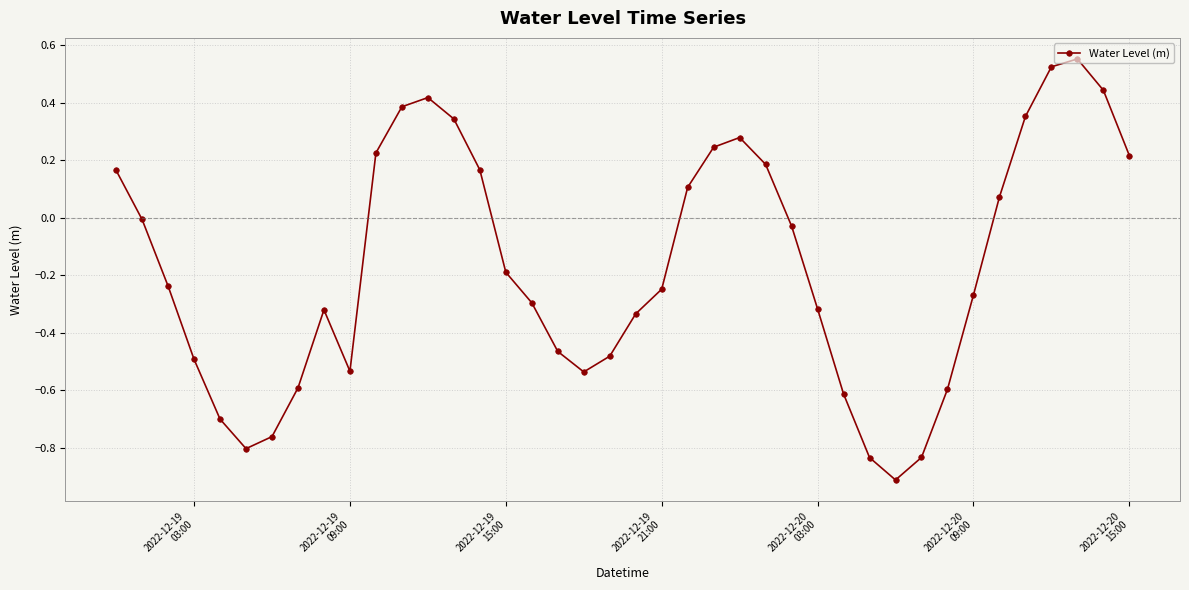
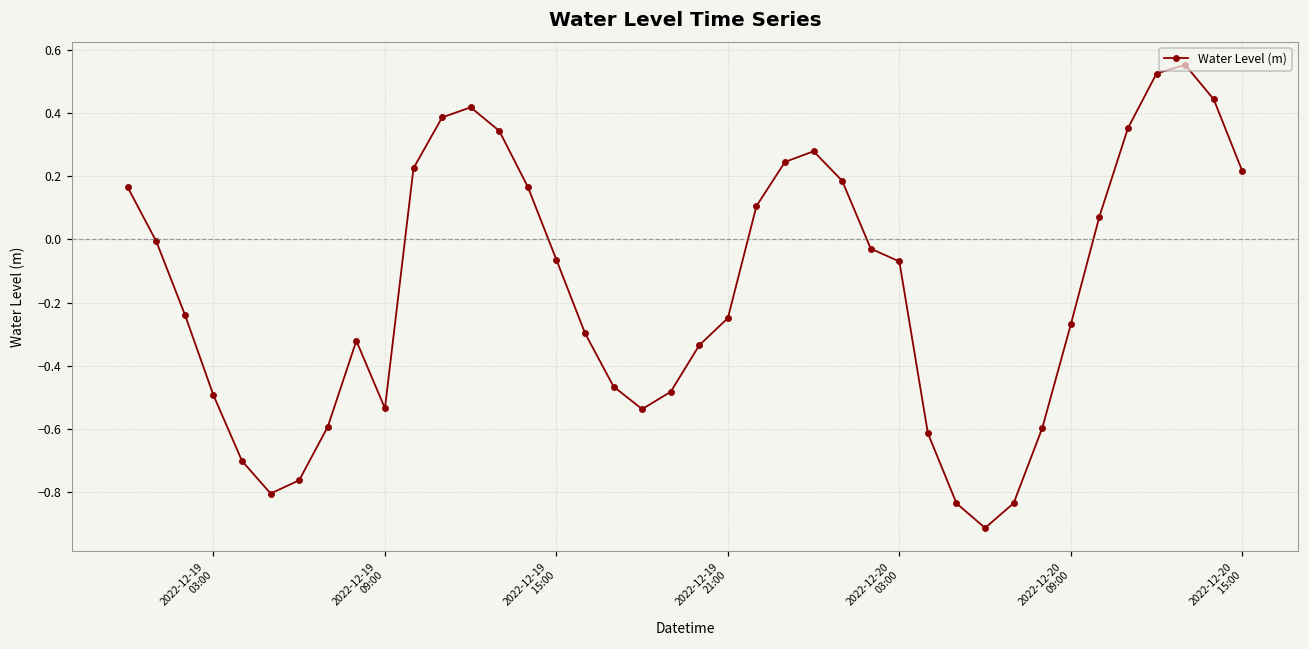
2022-12-19 15:00: -0.19 -> -0.06
2022-12-20 03:00: -0.32 -> -0.07
